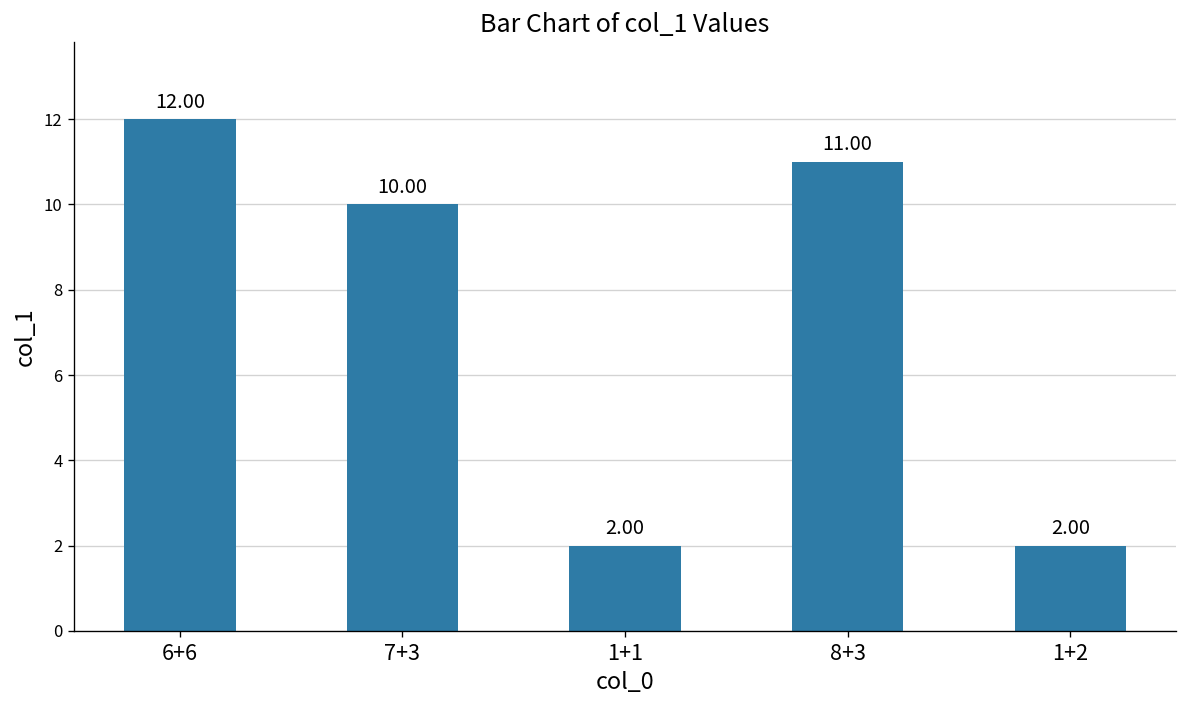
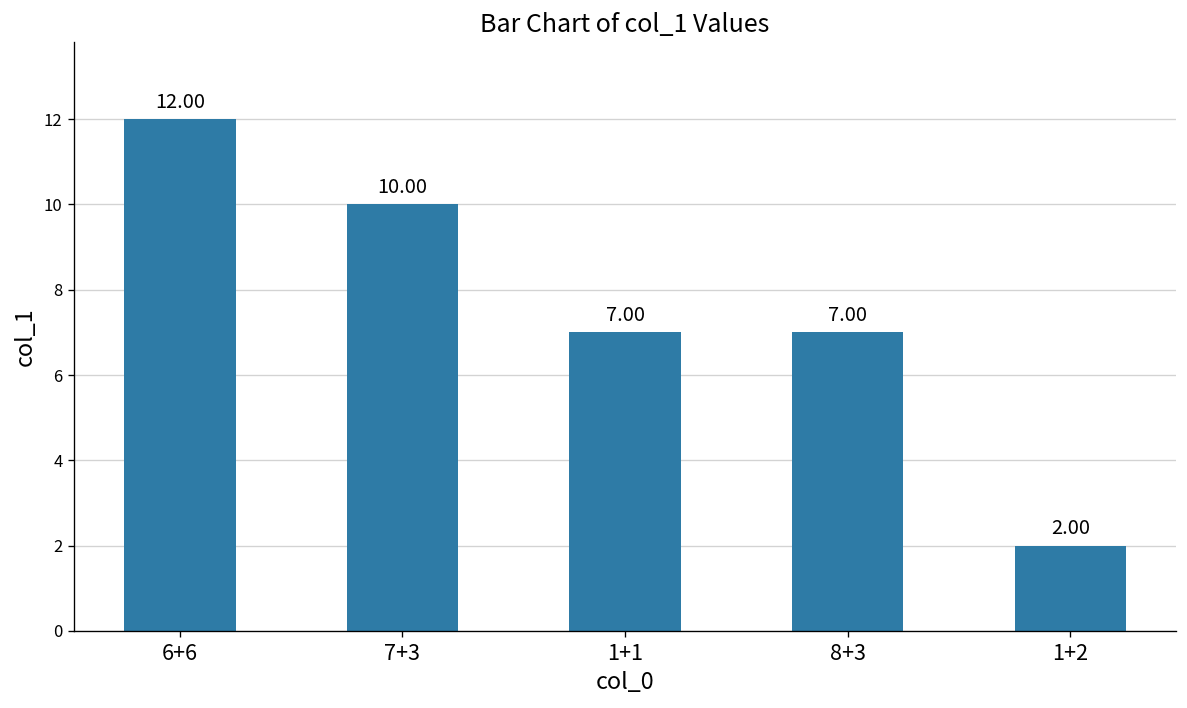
1+1: 2.00 -> 7.00
8+3: 11.00 -> 7.00
